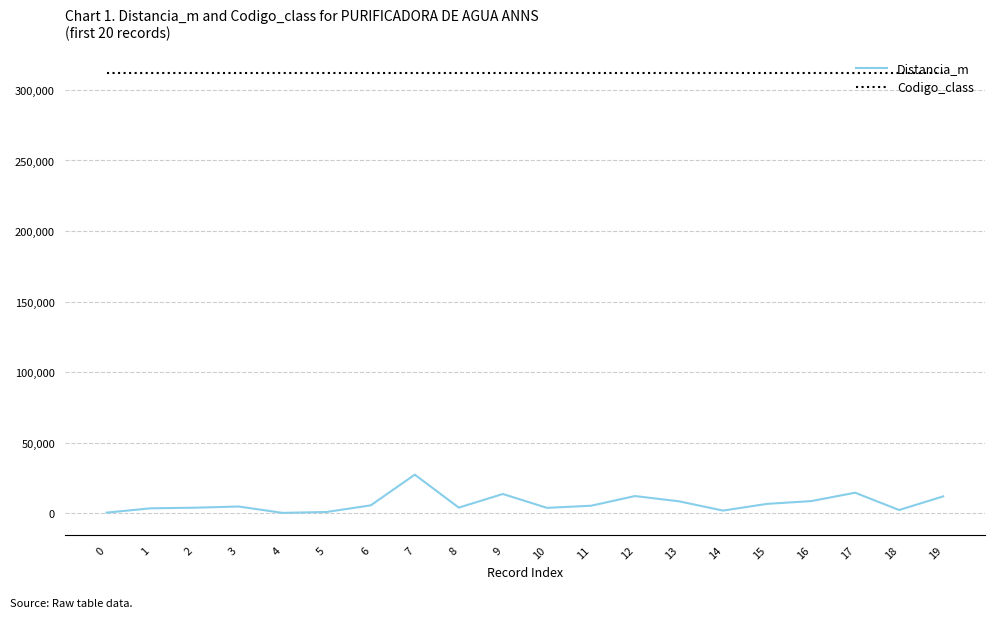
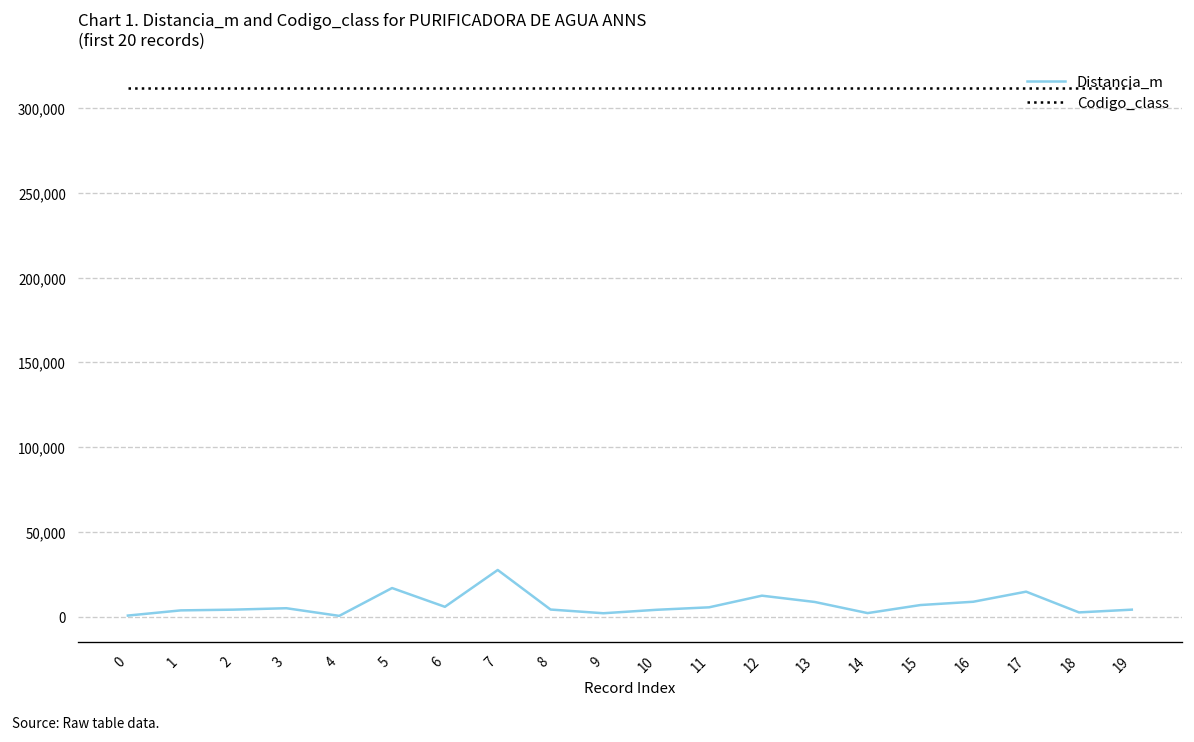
Distancia_m, 5: 1,000 -> 17,000
Distancia_m, 9: 14,000 -> 2,000
Distancia_m, 19: 12,000 -> 4,000
